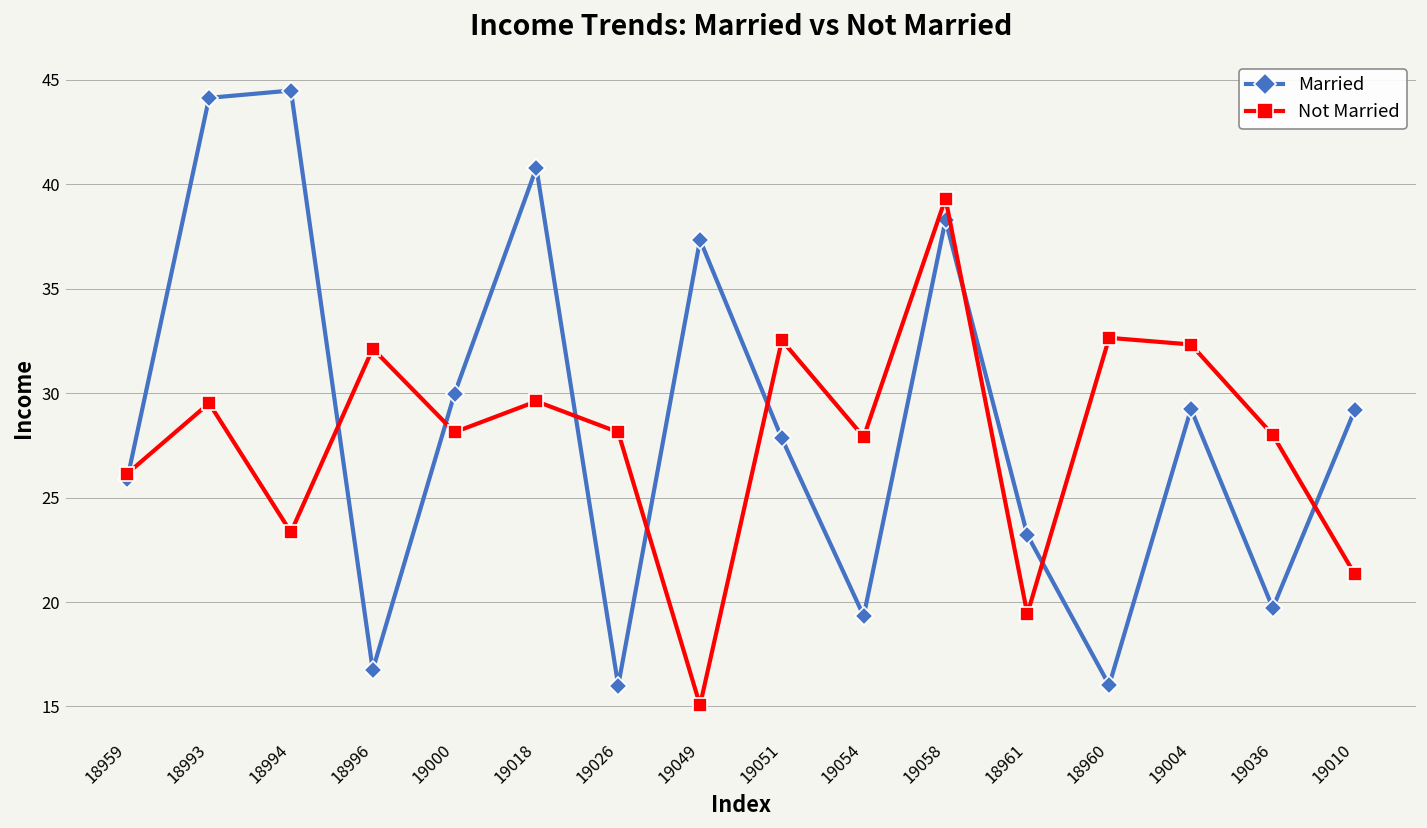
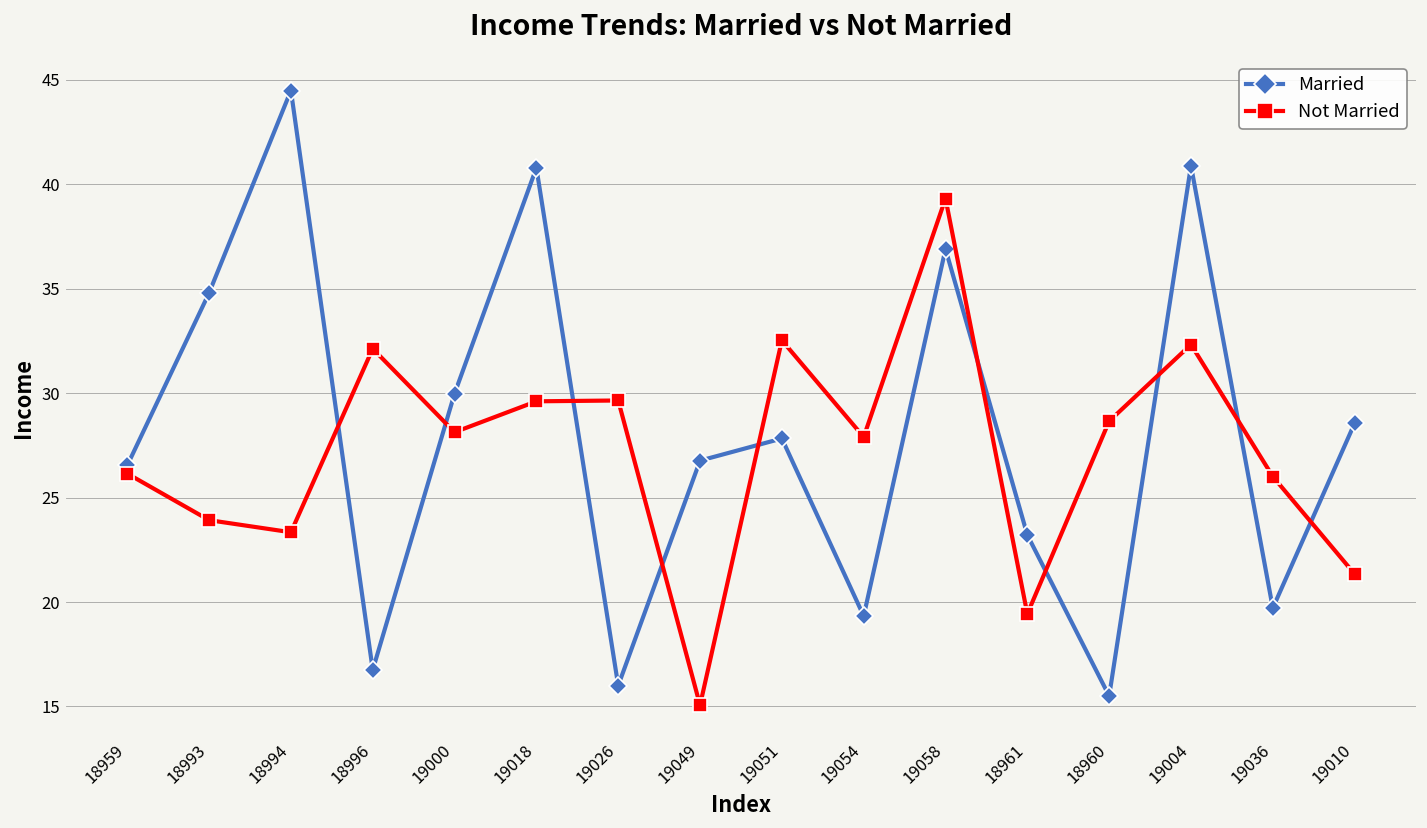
Married, 18959: 25.9 -> 26.5
Married, 18993: 44.1 -> 34.8
Not Married, 18993: 29.5 -> 23.9
Not Married, 19026: 28.1 -> 29.7
Married, 19049: 37.3 -> 26.8
Married, 19058: 38.3 -> 36.9
Married, 18960: 16.0 -> 15.5
Not Married, 18960: 32.7 -> 28.7
Married, 19004: 29.2 -> 40.9
Not Married, 19036: 28.0 -> 26.0
Married, 19010: 29.2 -> 28.6
